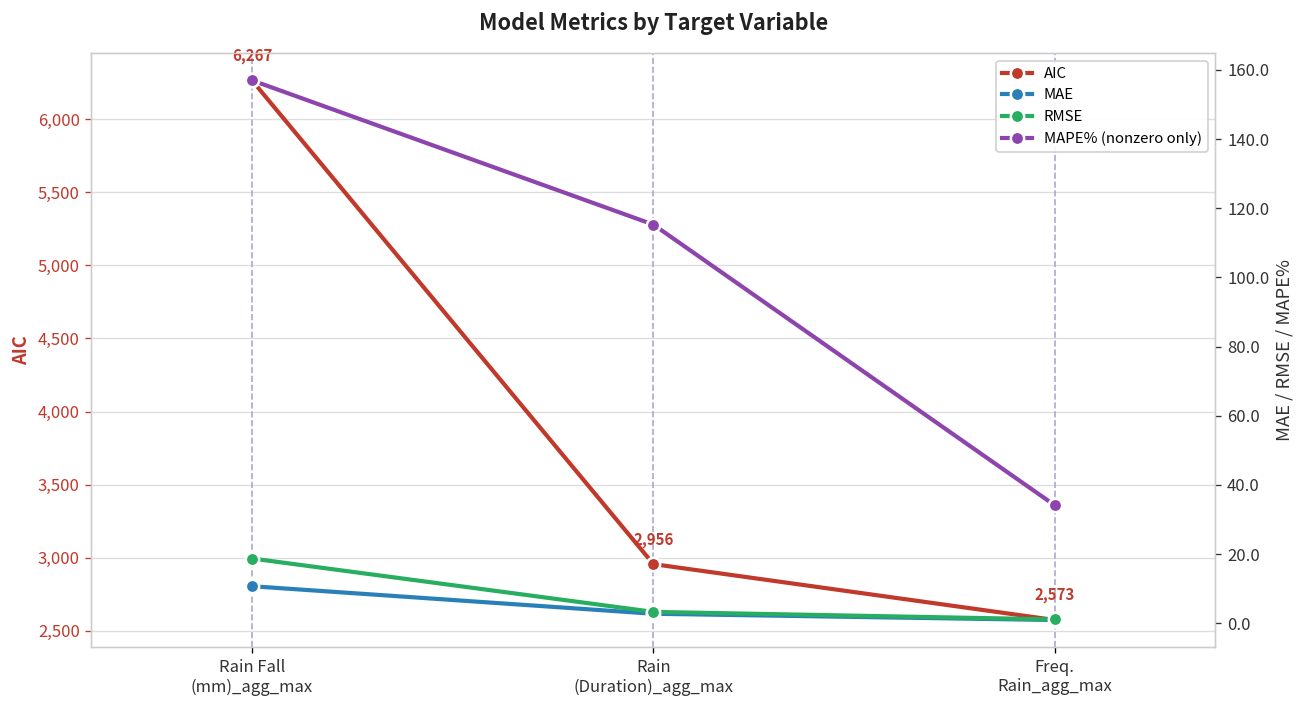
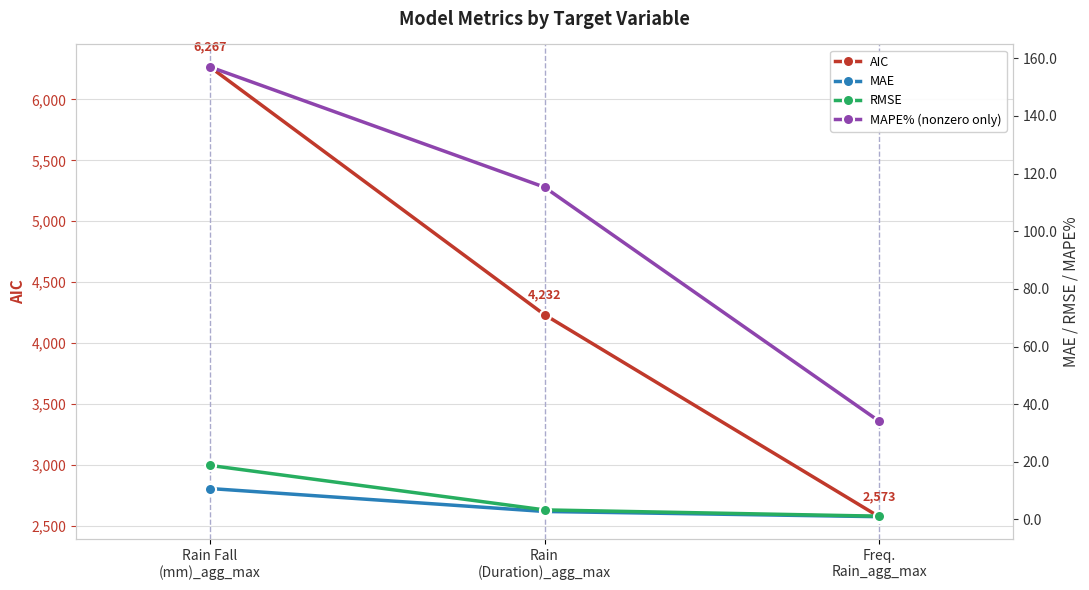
AIC, Rain (Duration)_agg_max: 2,956 -> 4,232
